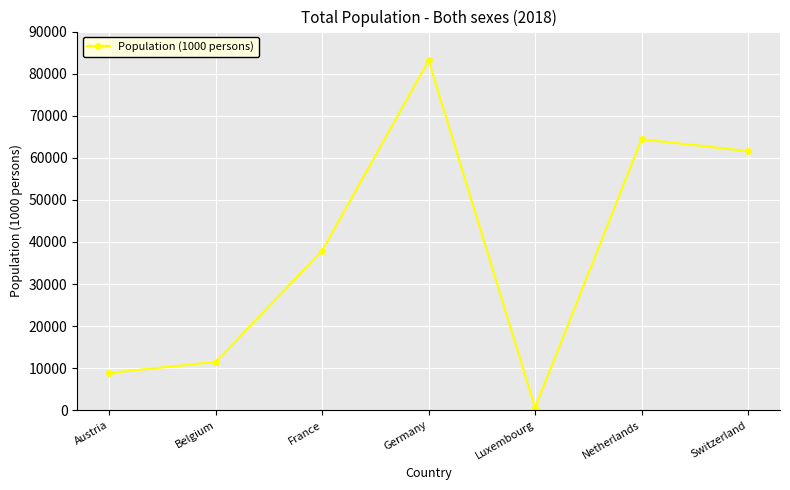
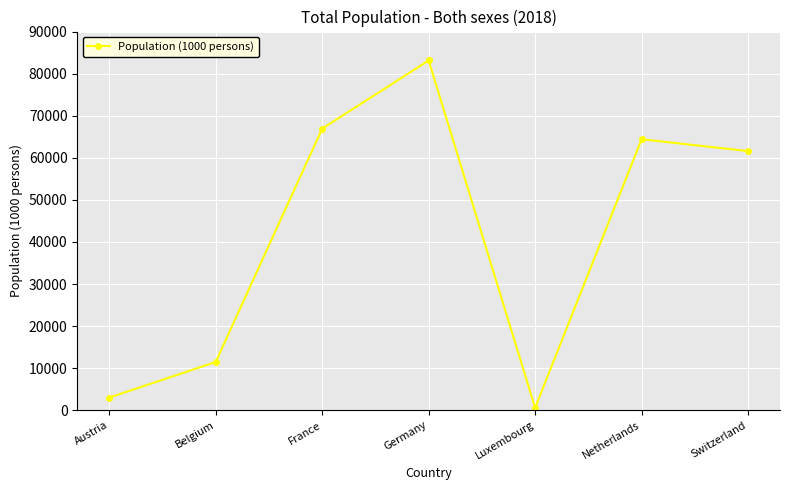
Austria: 9000 -> 3000
France: 38000 -> 67000
